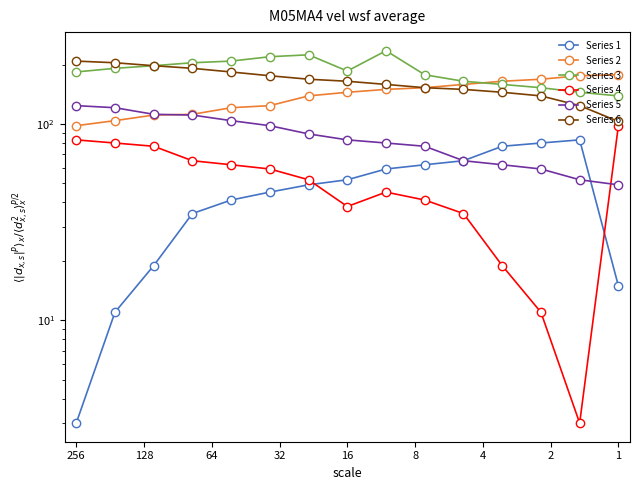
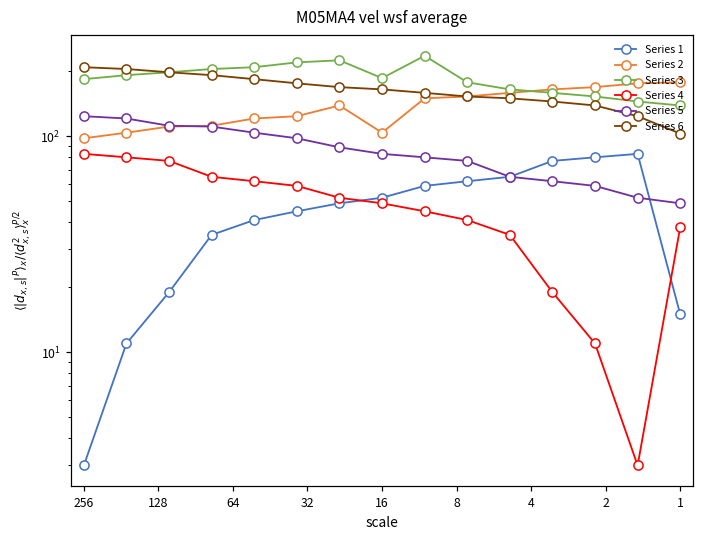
Series 2, 16: 150 -> 100
Series 4, 16: 38 -> 49
Series 4, 1: 100 -> 38
